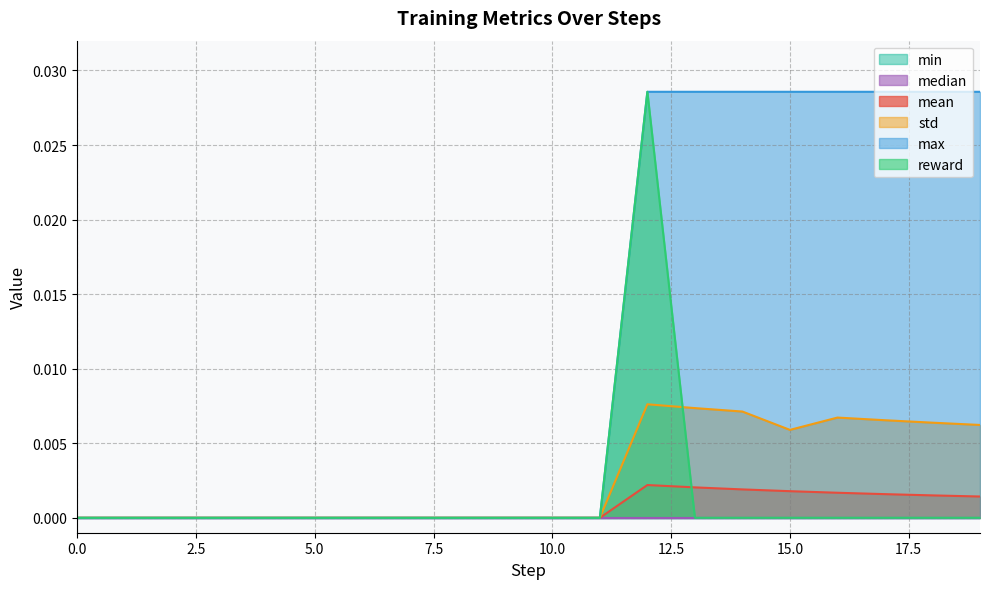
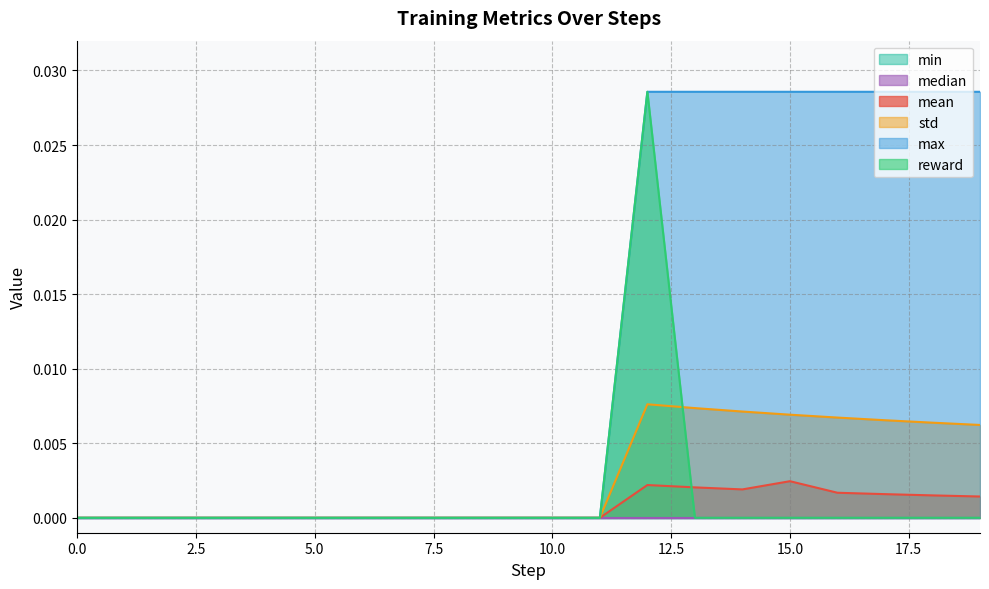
mean, 15.0: 0.0018 -> 0.0025
std, 15.0: 0.0059 -> 0.0069
